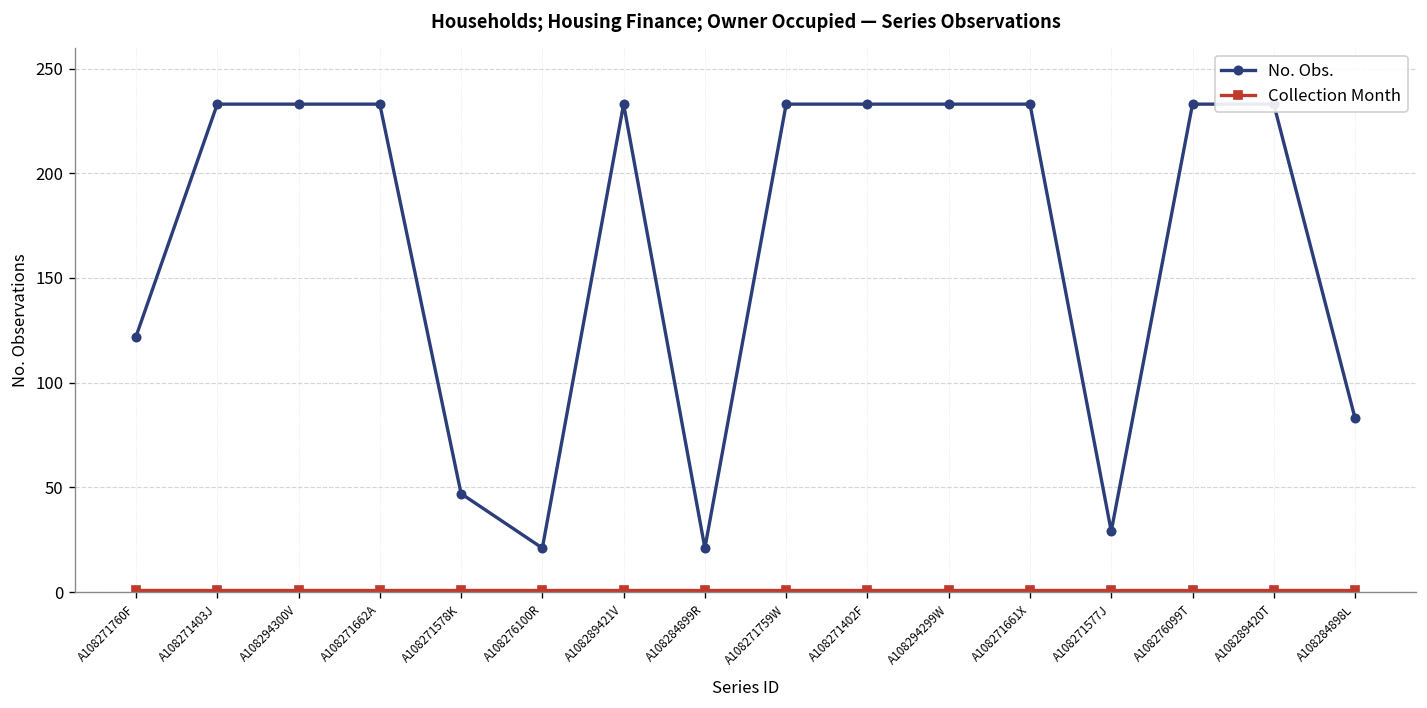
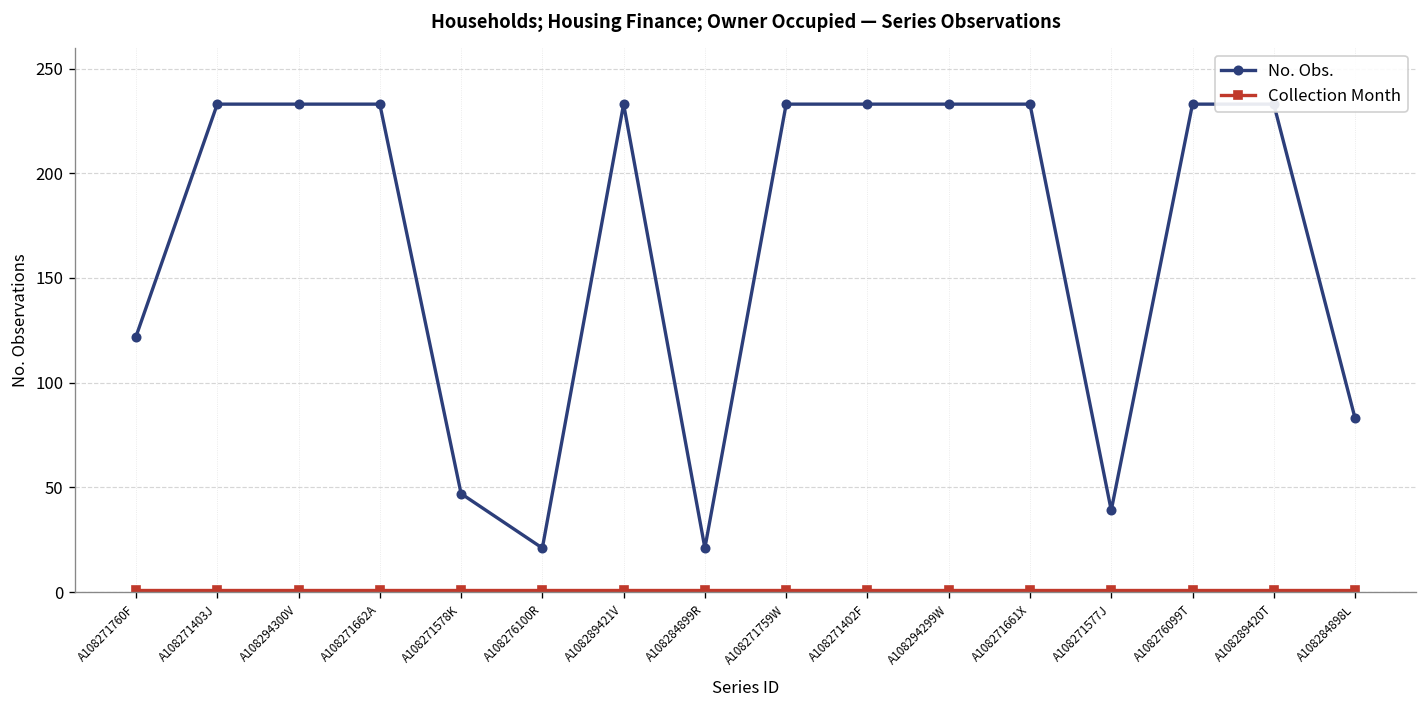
No. Obs., A108271577J: 29 -> 39
